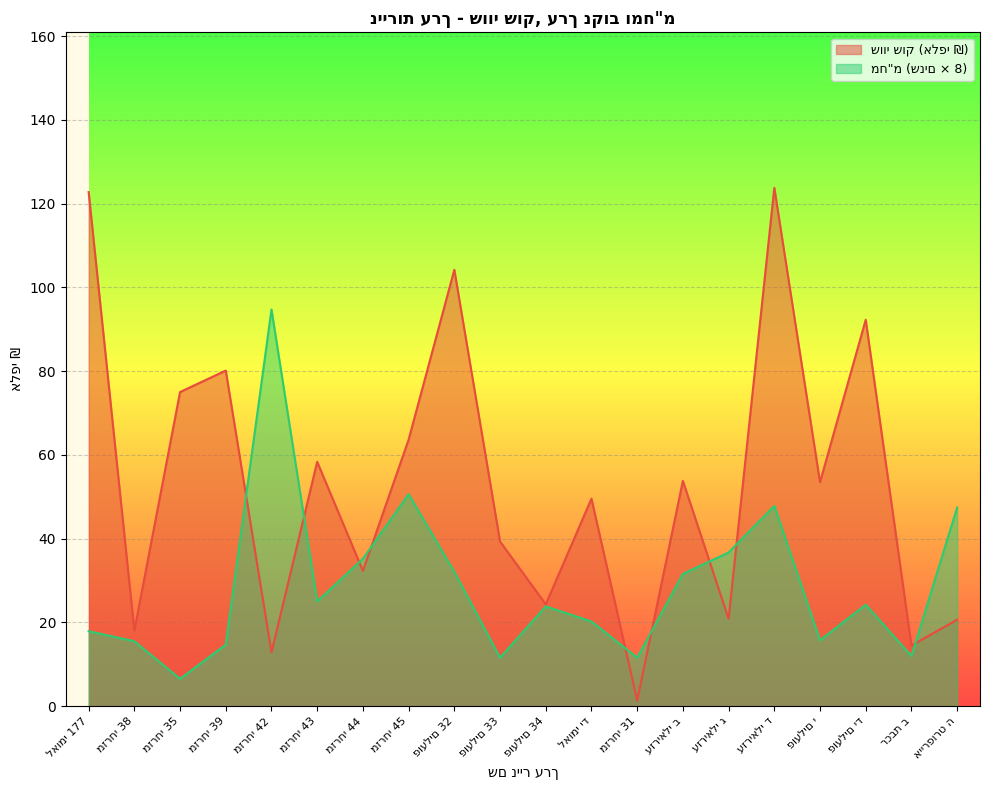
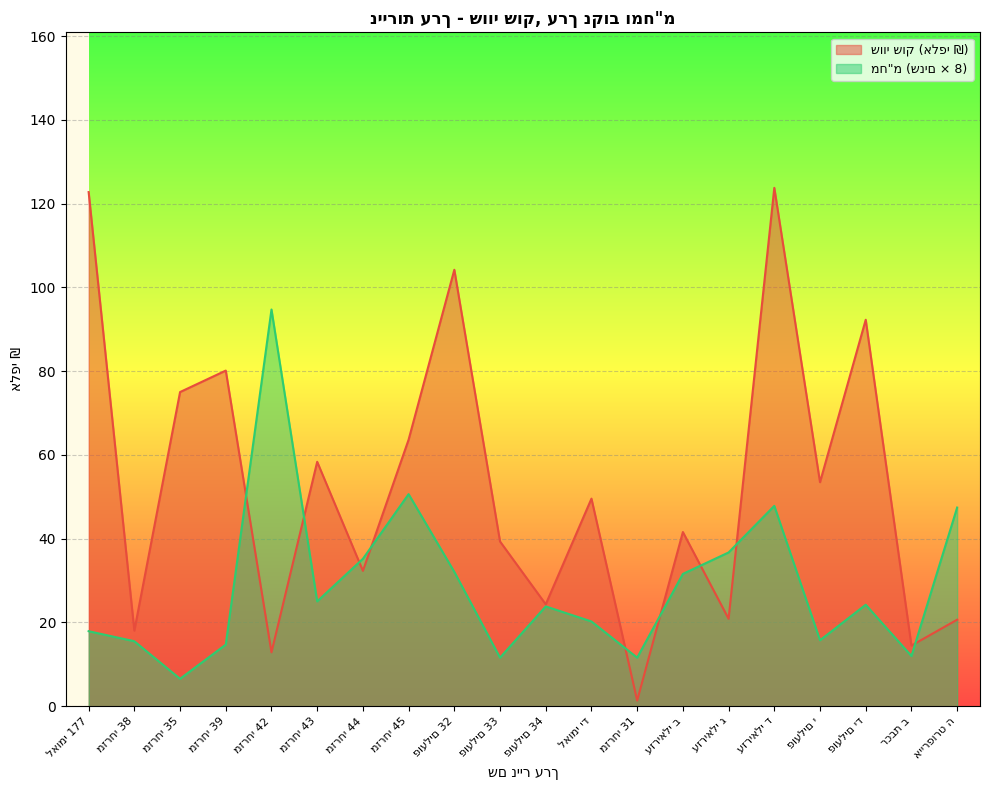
שווי שוק (אלפי ₪), עזריאלי ב: 54 -> 42
